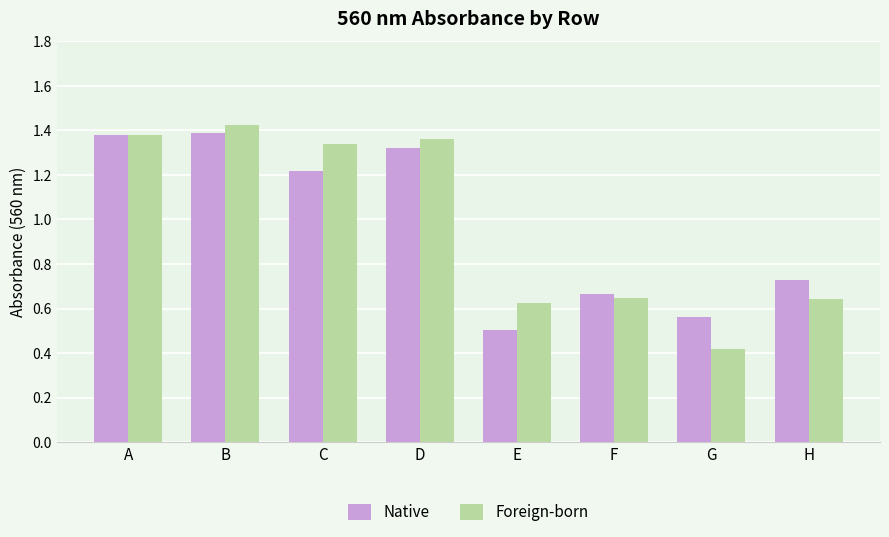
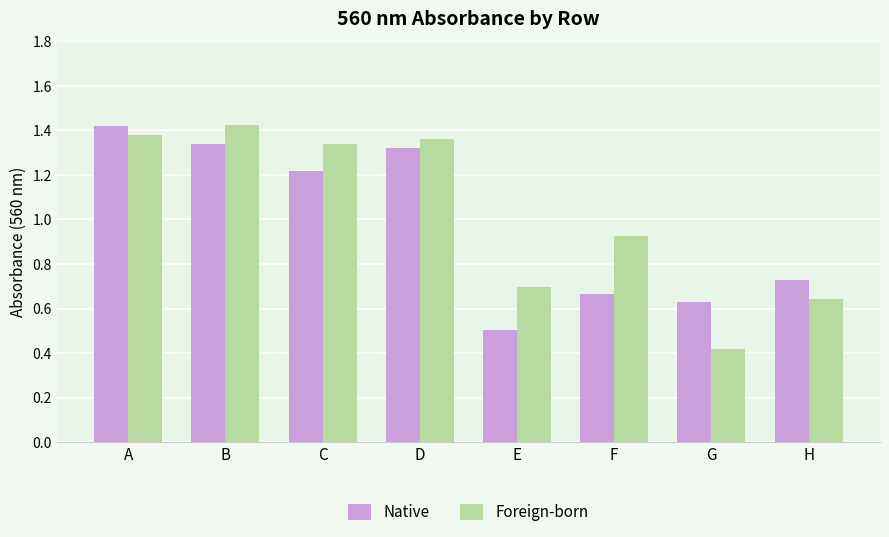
Native, A: 1.38 -> 1.42
Native, B: 1.39 -> 1.34
Foreign-born, E: 0.63 -> 0.70
Foreign-born, F: 0.65 -> 0.93
Native, G: 0.56 -> 0.63
